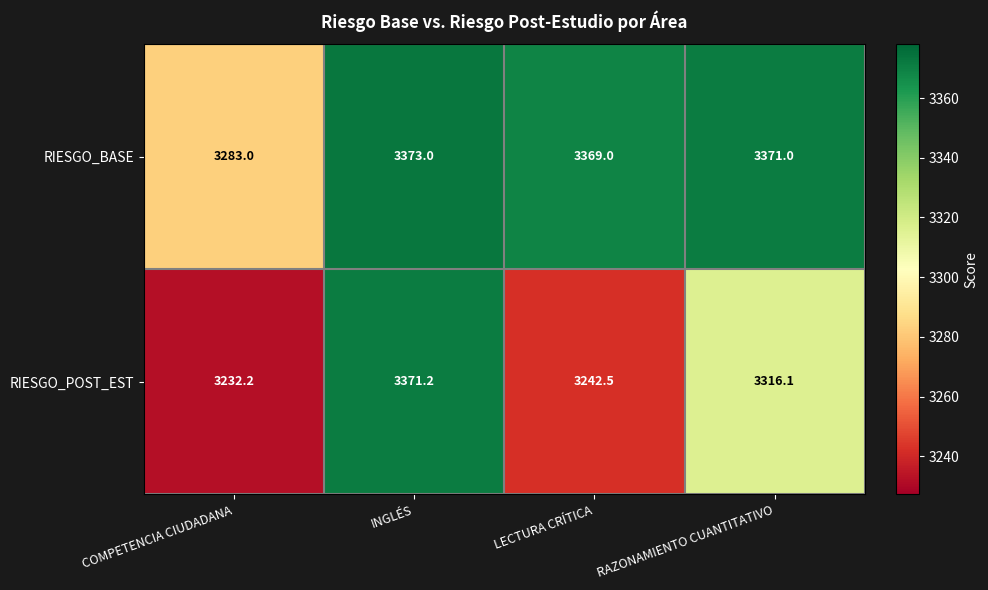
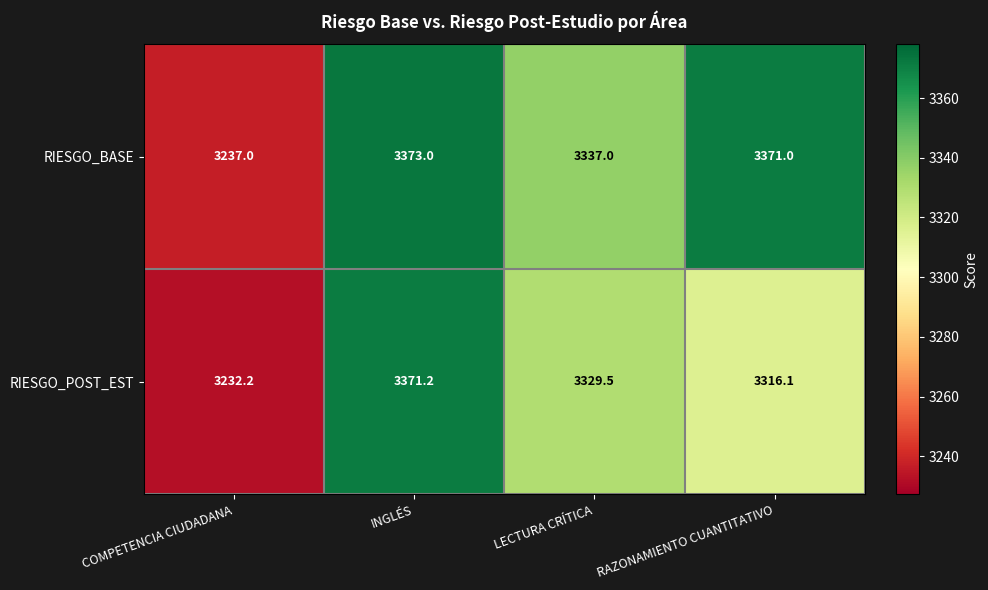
RIESGO_BASE, COMPETENCIA CIUDADANA: 3283.0 -> 3237.0
RIESGO_BASE, LECTURA CRÍTICA: 3369.0 -> 3337.0
RIESGO_POST_EST, LECTURA CRÍTICA: 3242.5 -> 3329.5
